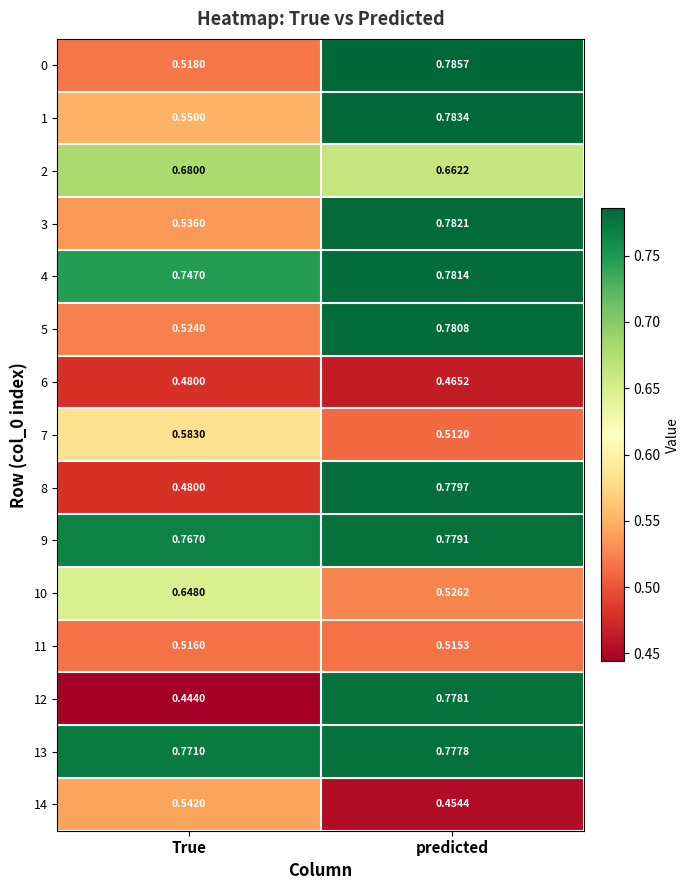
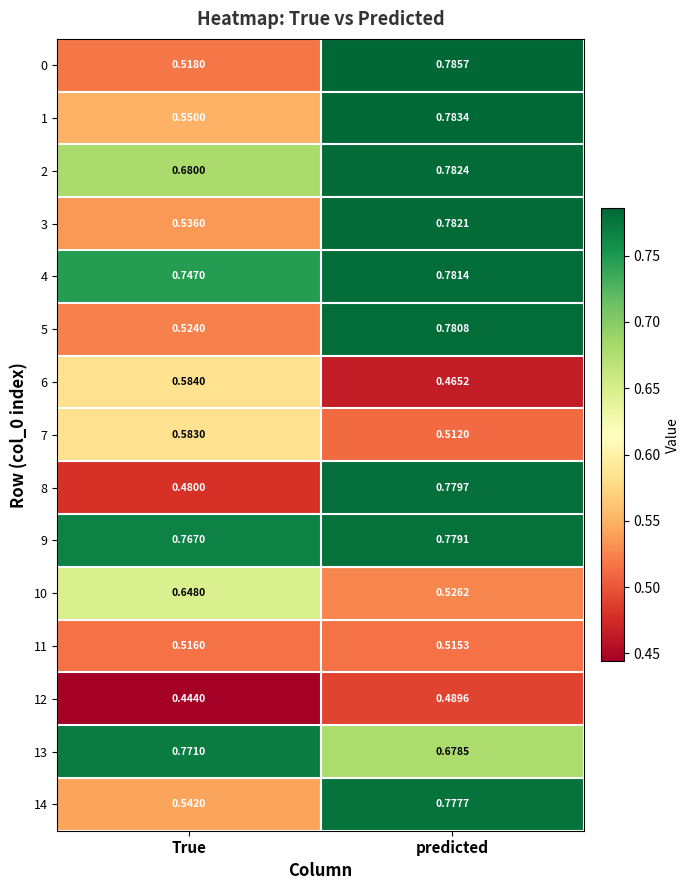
2, predicted: 0.6622 -> 0.7824
6, True: 0.4800 -> 0.5840
12, predicted: 0.7781 -> 0.4896
13, predicted: 0.7778 -> 0.6785
14, predicted: 0.4544 -> 0.7777
